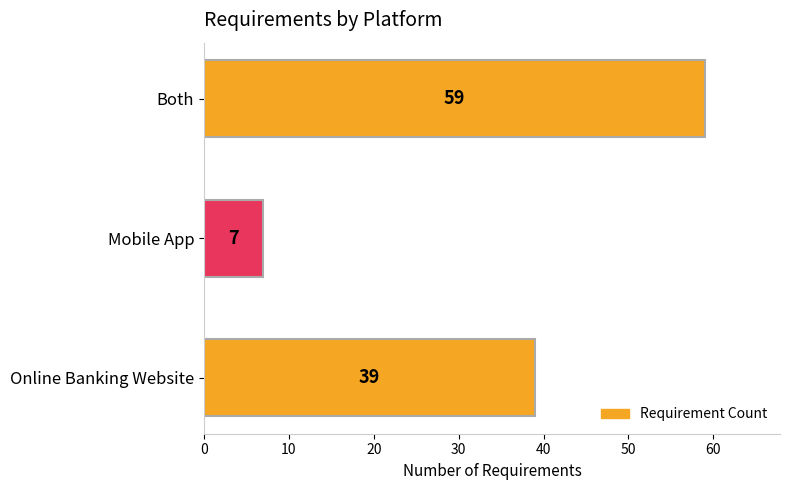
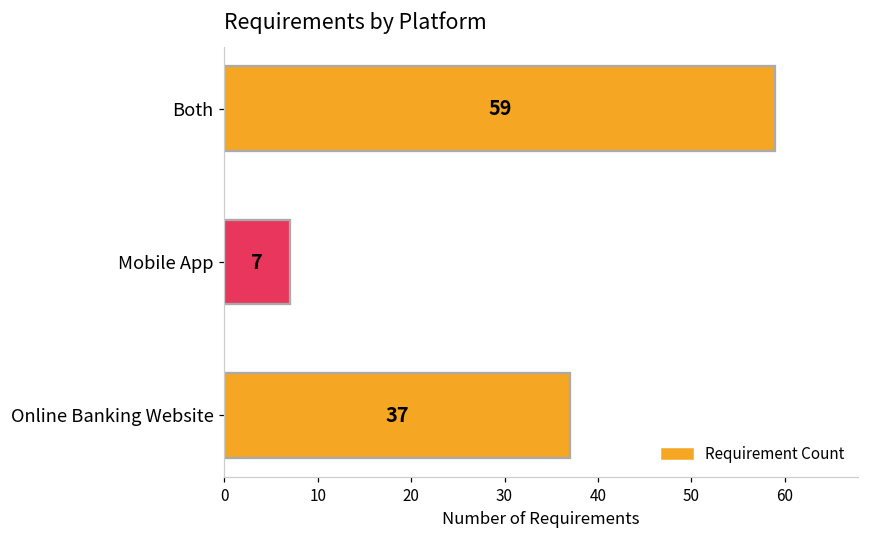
Online Banking Website: 39 -> 37
